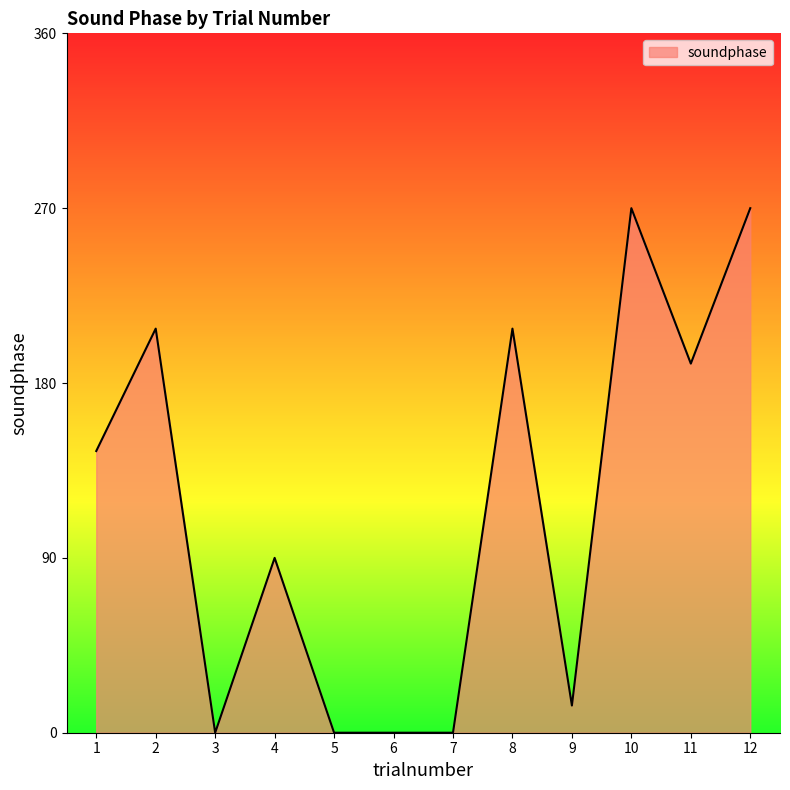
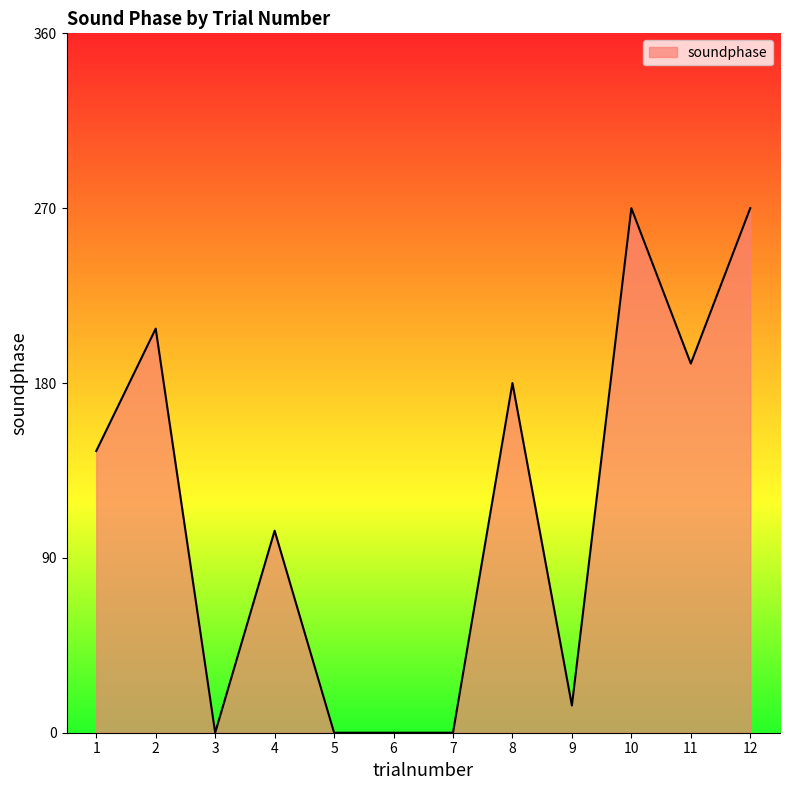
4: 90 -> 104
8: 208 -> 180
